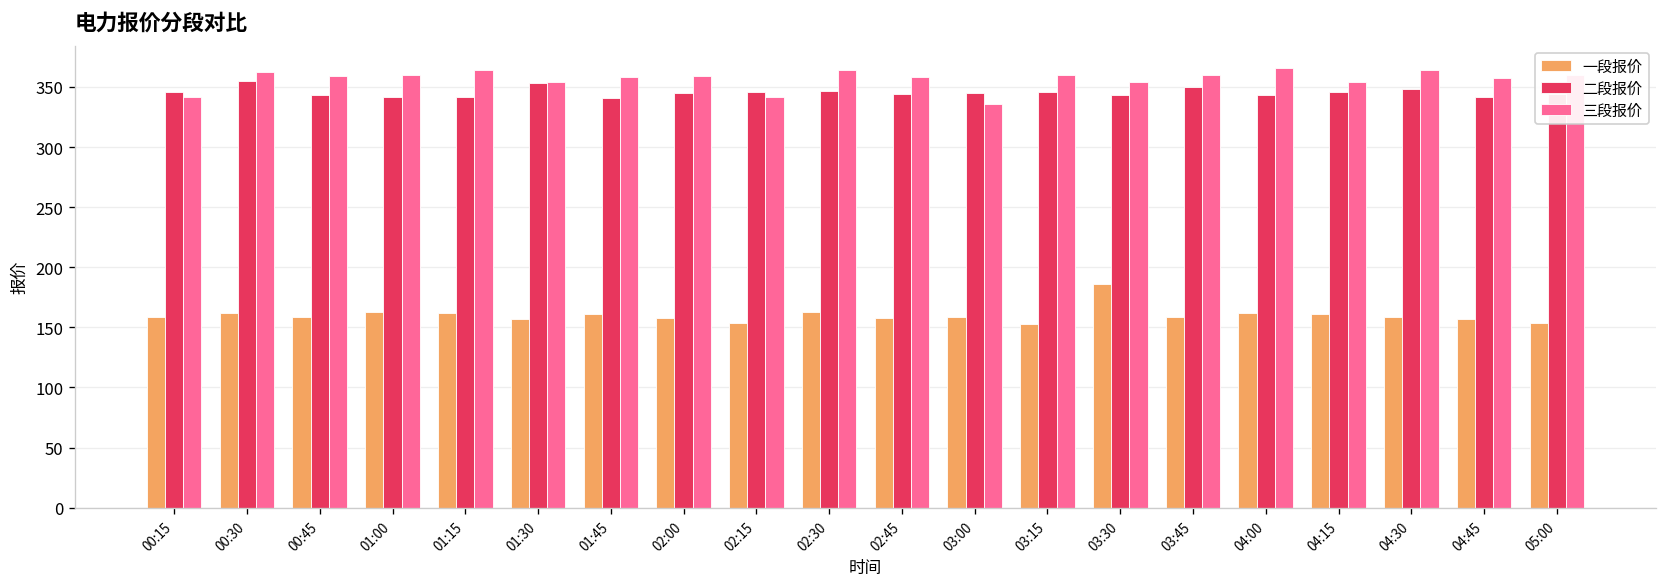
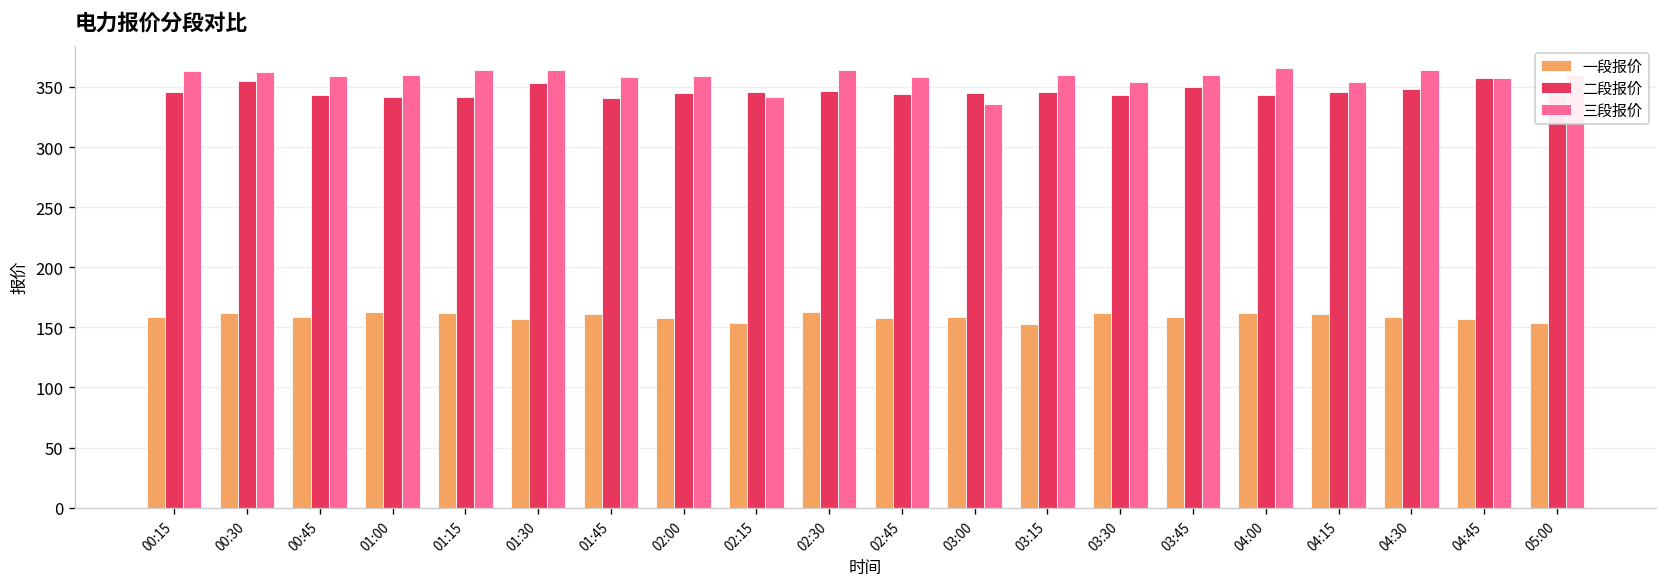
三段报价, 00:15: 342 -> 363
三段报价, 01:30: 354 -> 364
一段报价, 03:30: 186 -> 162
二段报价, 04:45: 342 -> 357
